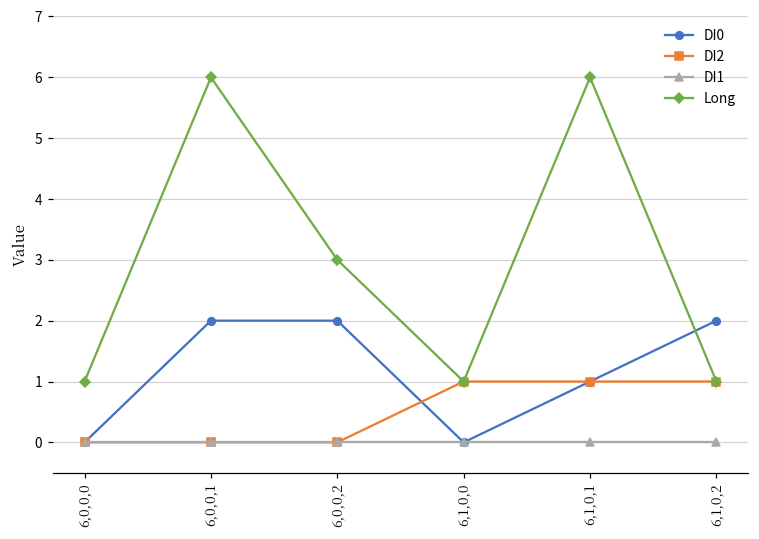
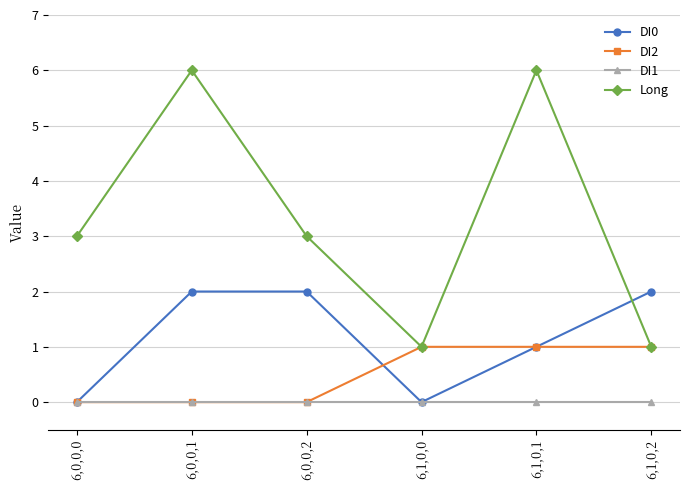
Long, 6,0,0,0: 1 -> 3
